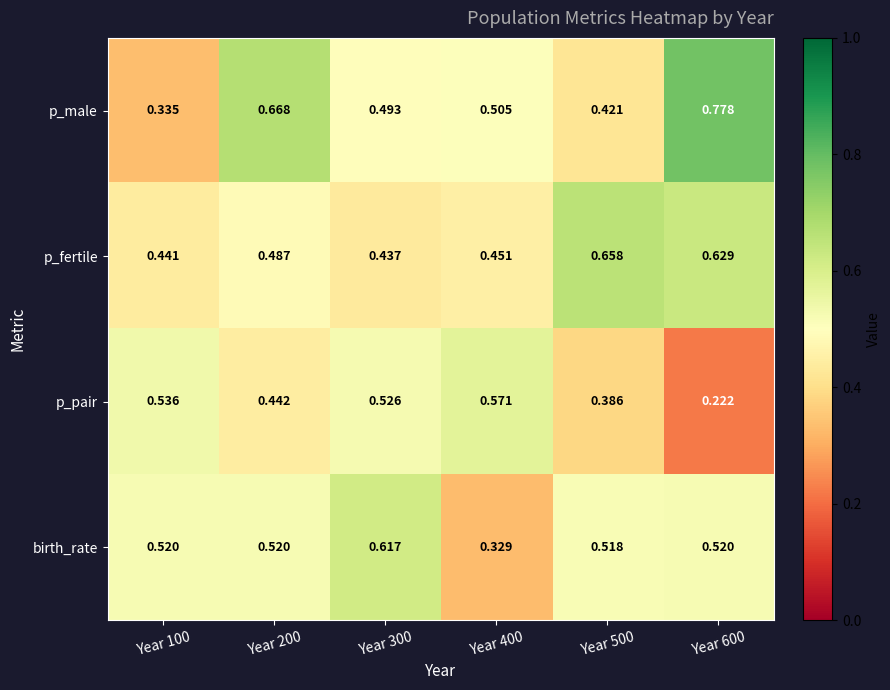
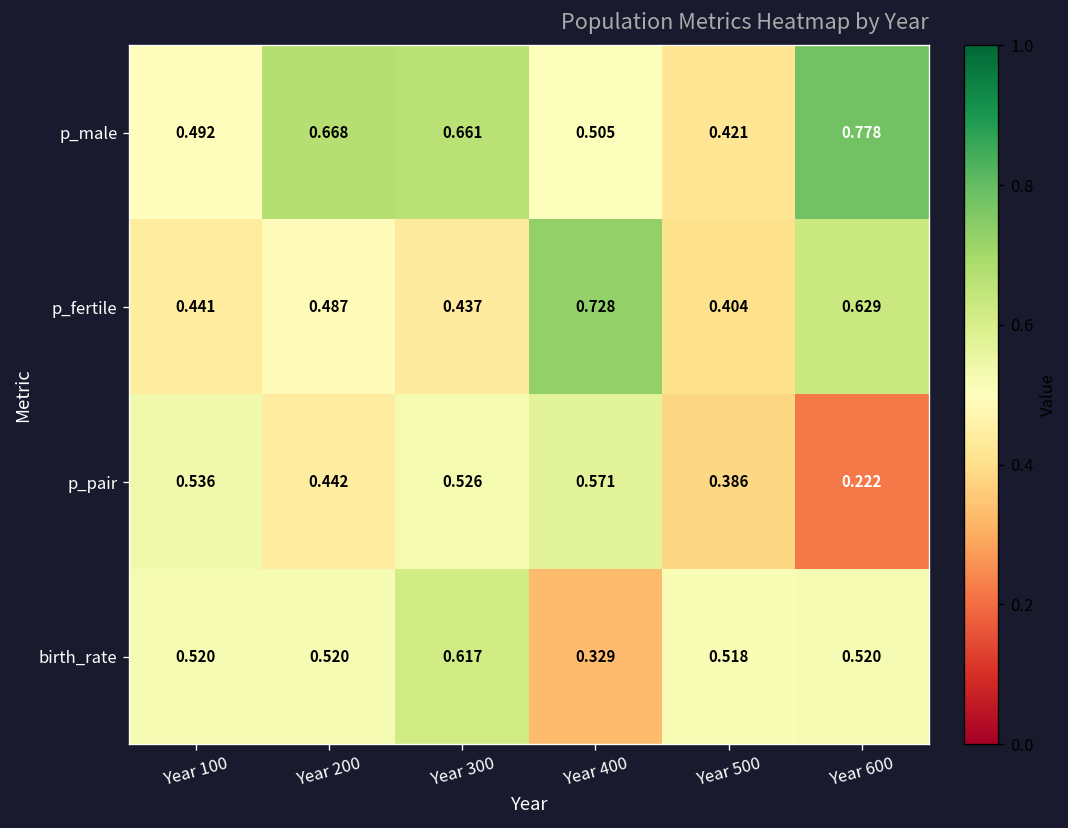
p_male, Year 100: 0.335 -> 0.492
p_male, Year 300: 0.493 -> 0.661
p_fertile, Year 400: 0.451 -> 0.728
p_fertile, Year 500: 0.658 -> 0.404
